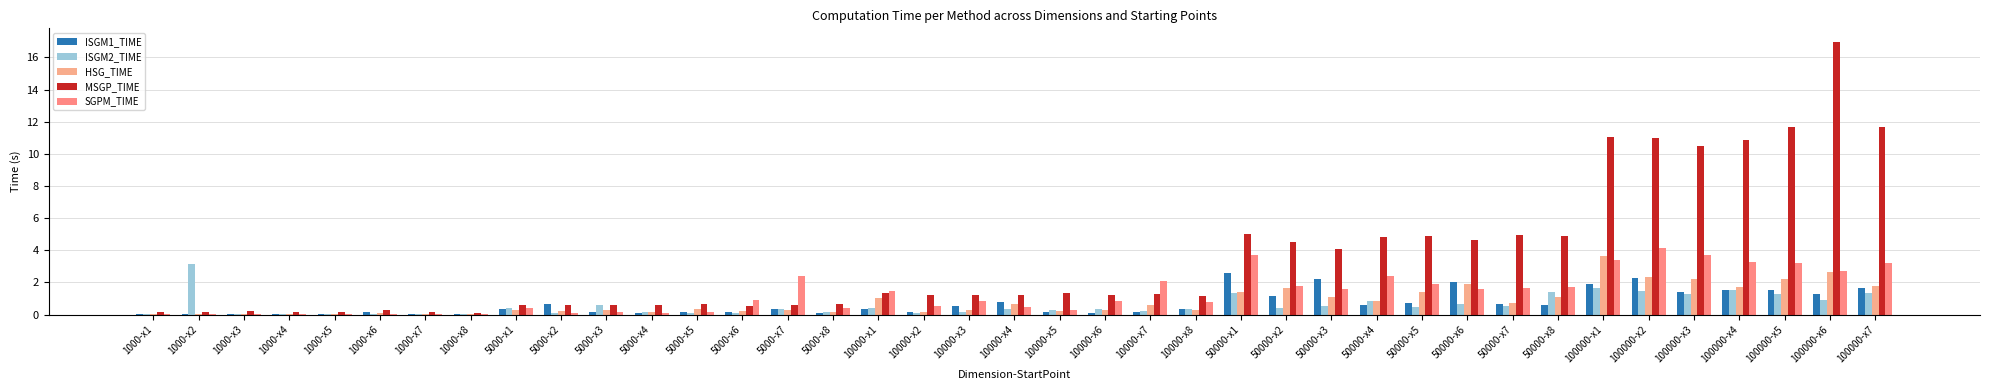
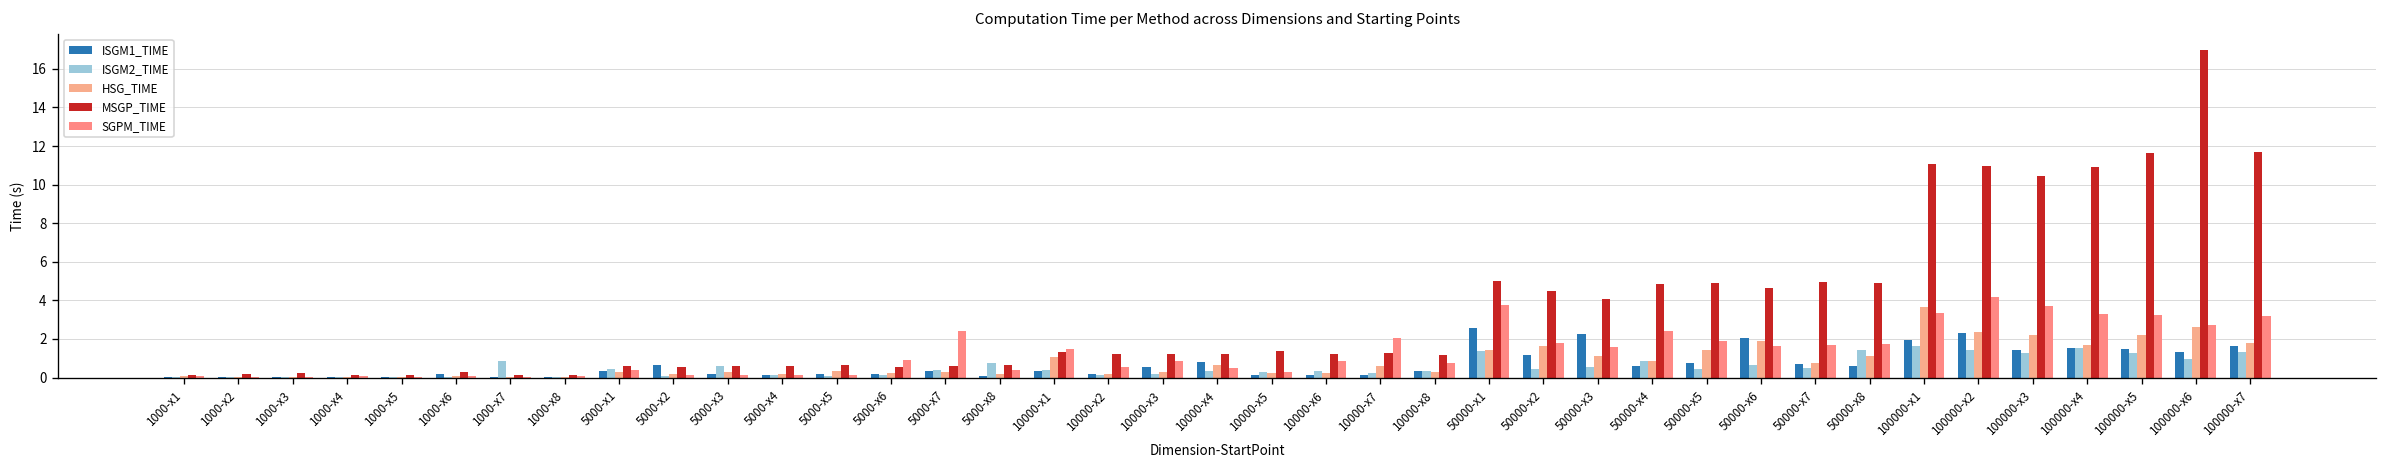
ISGM2_TIME, 1000-x2: 3.2 -> 0.0
ISGM2_TIME, 1000-x7: 0.0 -> 0.8
ISGM2_TIME, 5000-x8: 0.2 -> 0.8
